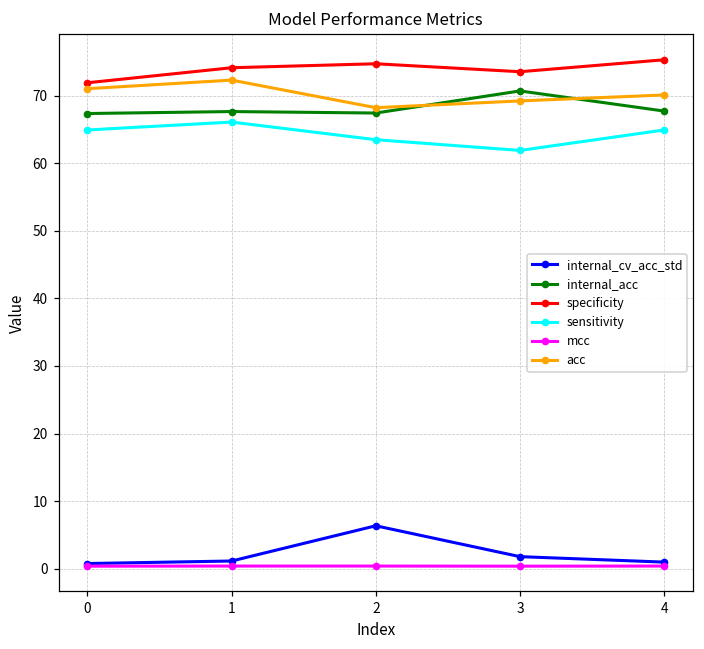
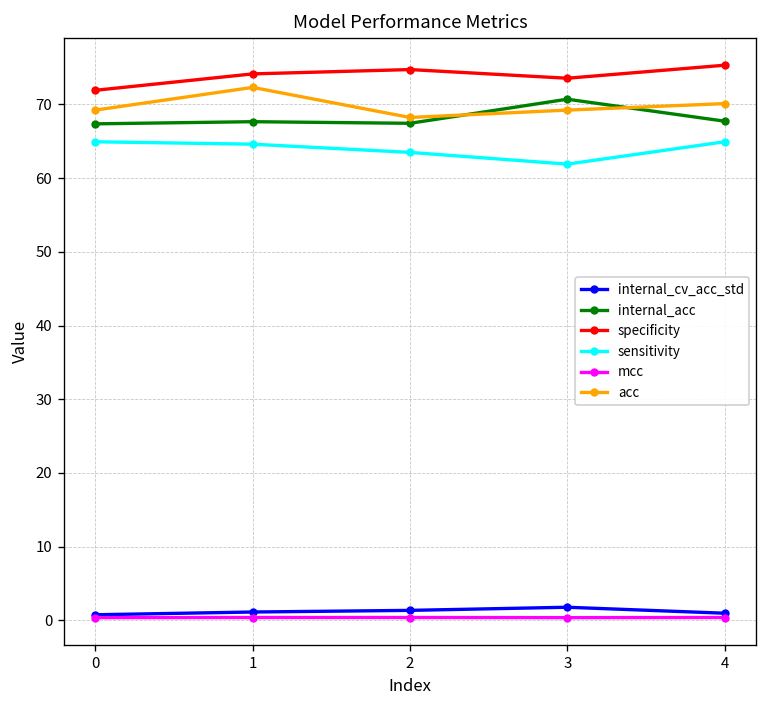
acc, 0: 71 -> 69
sensitivity, 1: 66 -> 65
internal_cv_acc_std, 2: 6 -> 1
